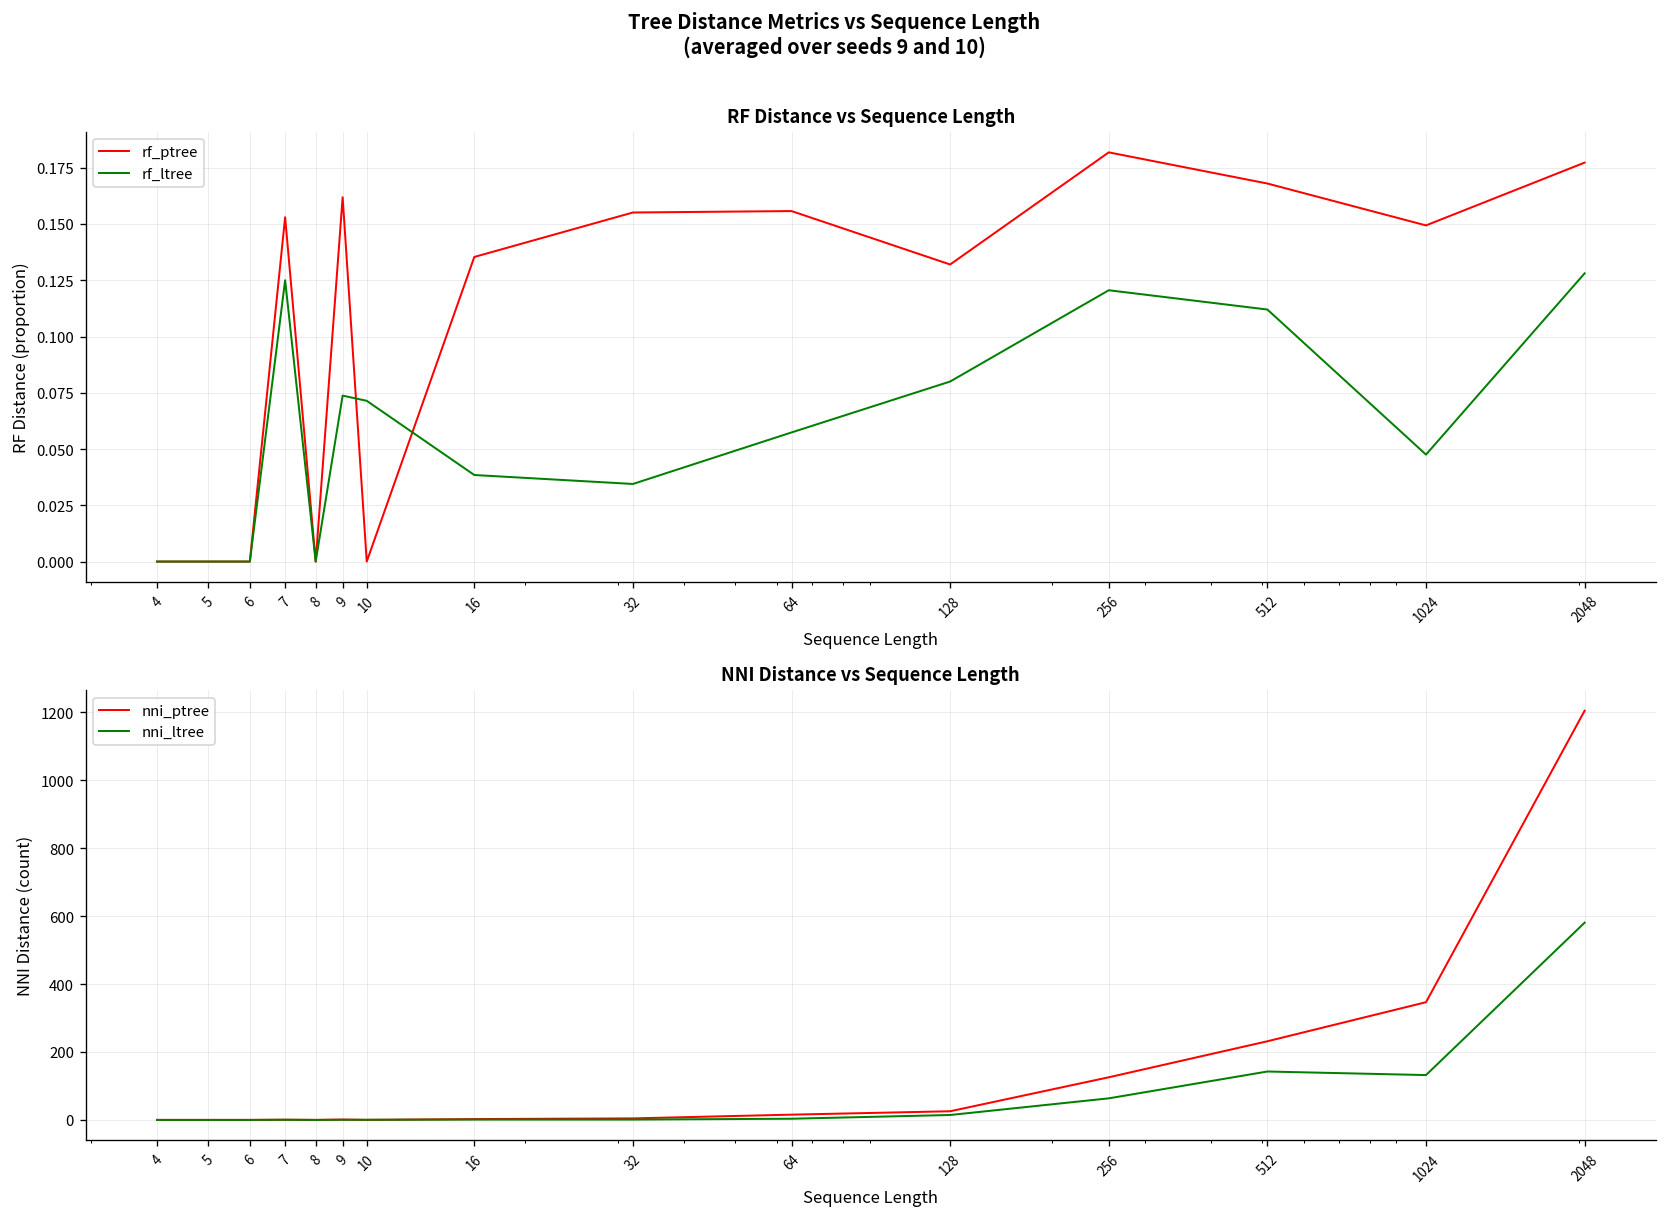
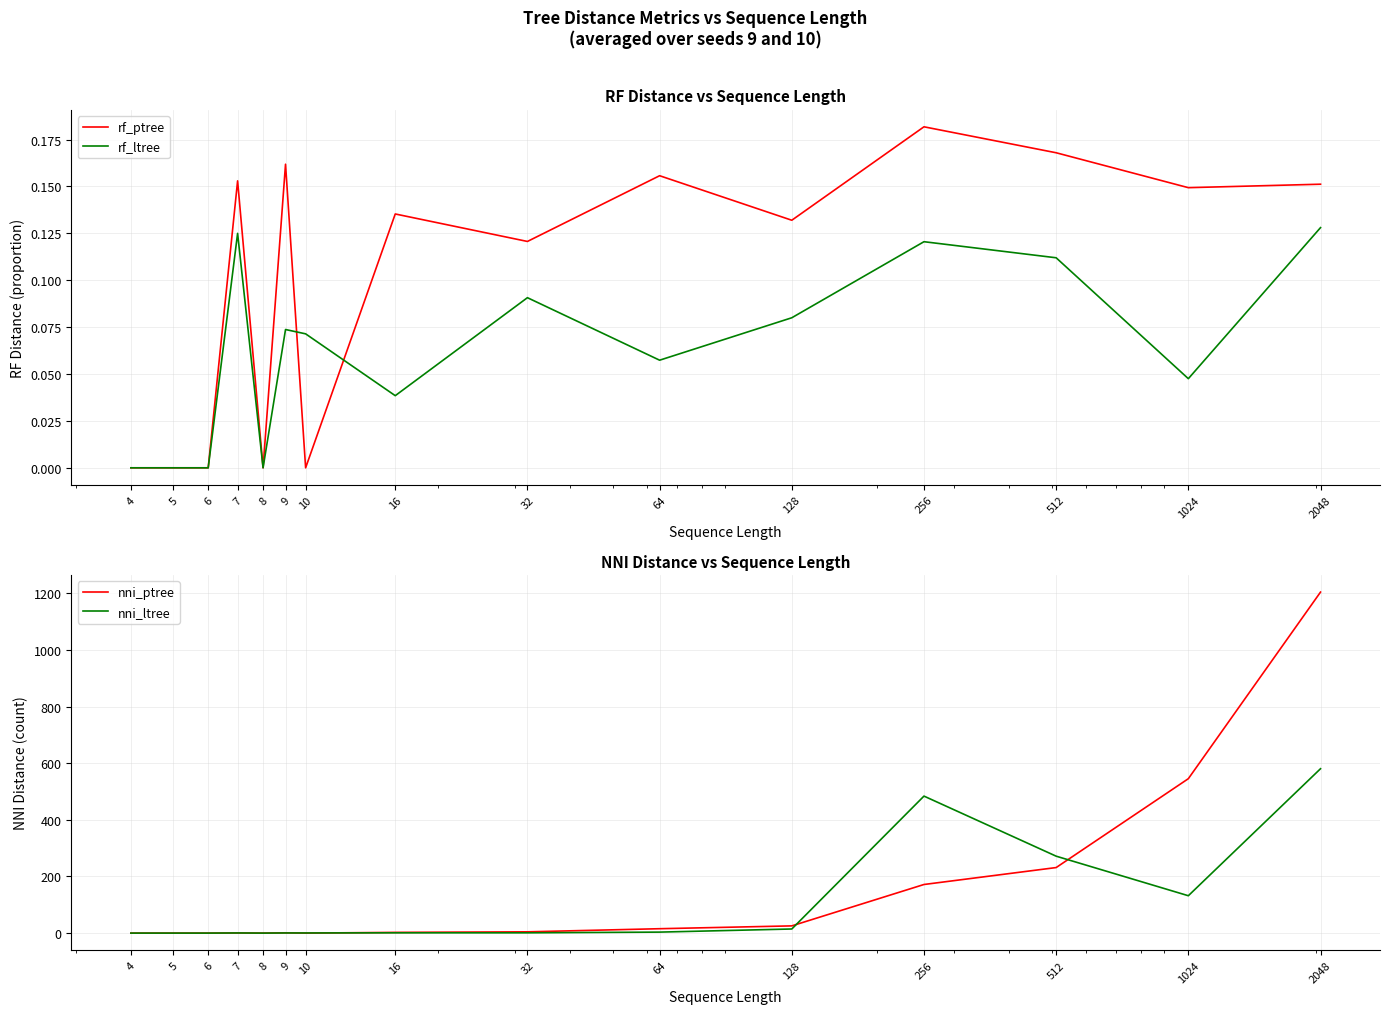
RF Distance vs Sequence Length, rf_ptree, 32: 0.155 -> 0.121
RF Distance vs Sequence Length, rf_ltree, 32: 0.034 -> 0.091
RF Distance vs Sequence Length, rf_ptree, 2048: 0.177 -> 0.151
NNI Distance vs Sequence Length, nni_ptree, 256: 130 -> 170
NNI Distance vs Sequence Length, nni_ltree, 256: 60 -> 480
NNI Distance vs Sequence Length, nni_ltree, 512: 140 -> 270
NNI Distance vs Sequence Length, nni_ptree, 1024: 350 -> 550
